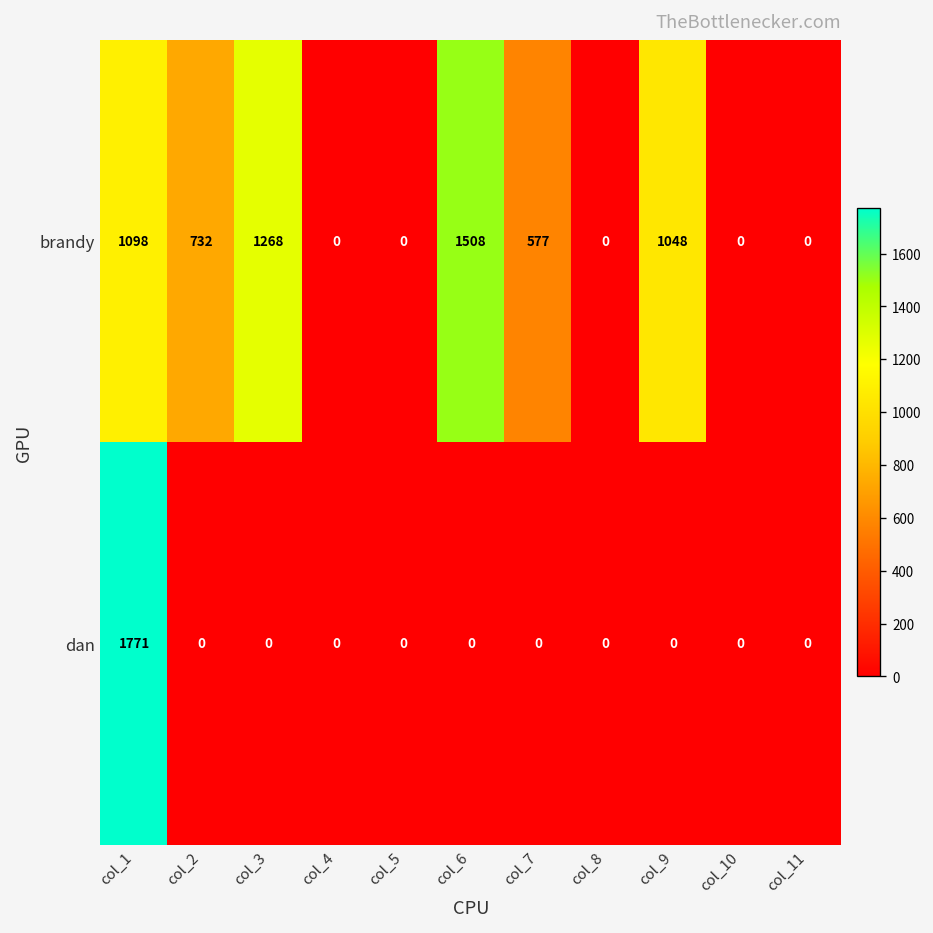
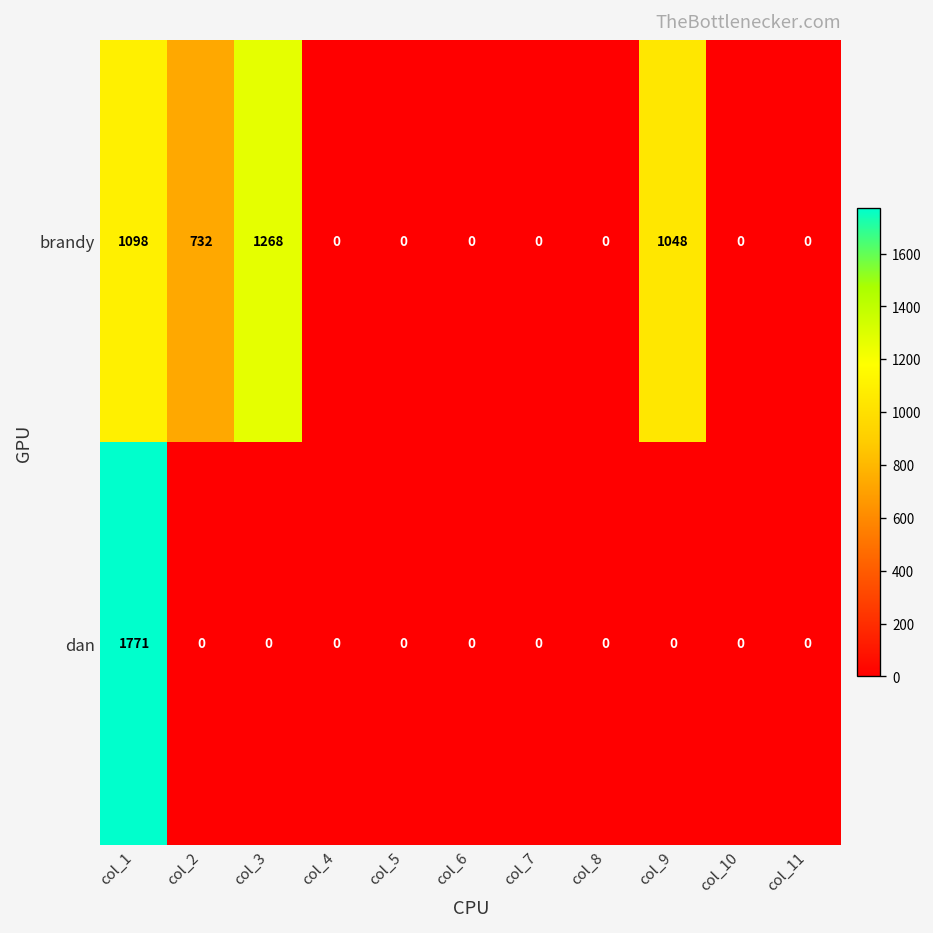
brandy, col_6: 1508 -> 0
brandy, col_7: 577 -> 0
